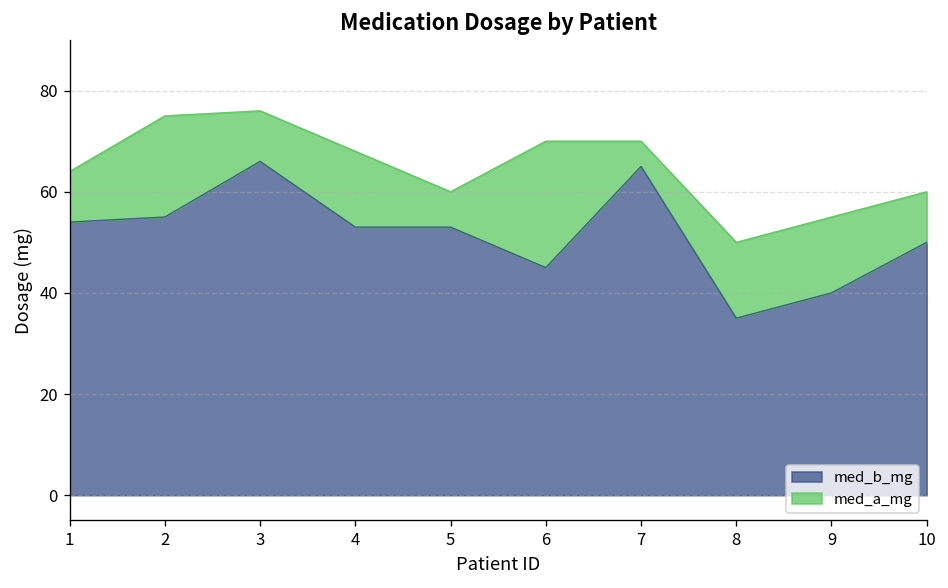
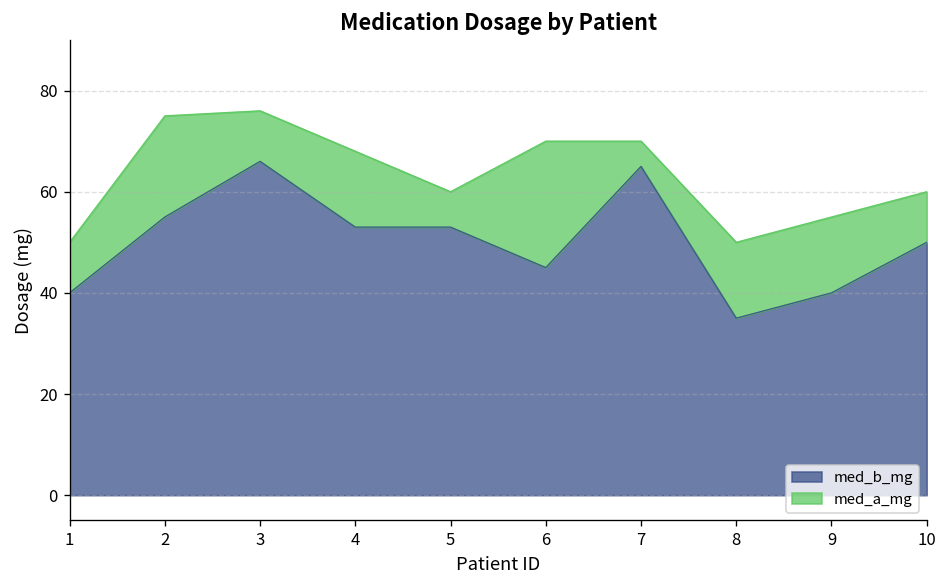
med_b_mg, 1: 54 -> 40
